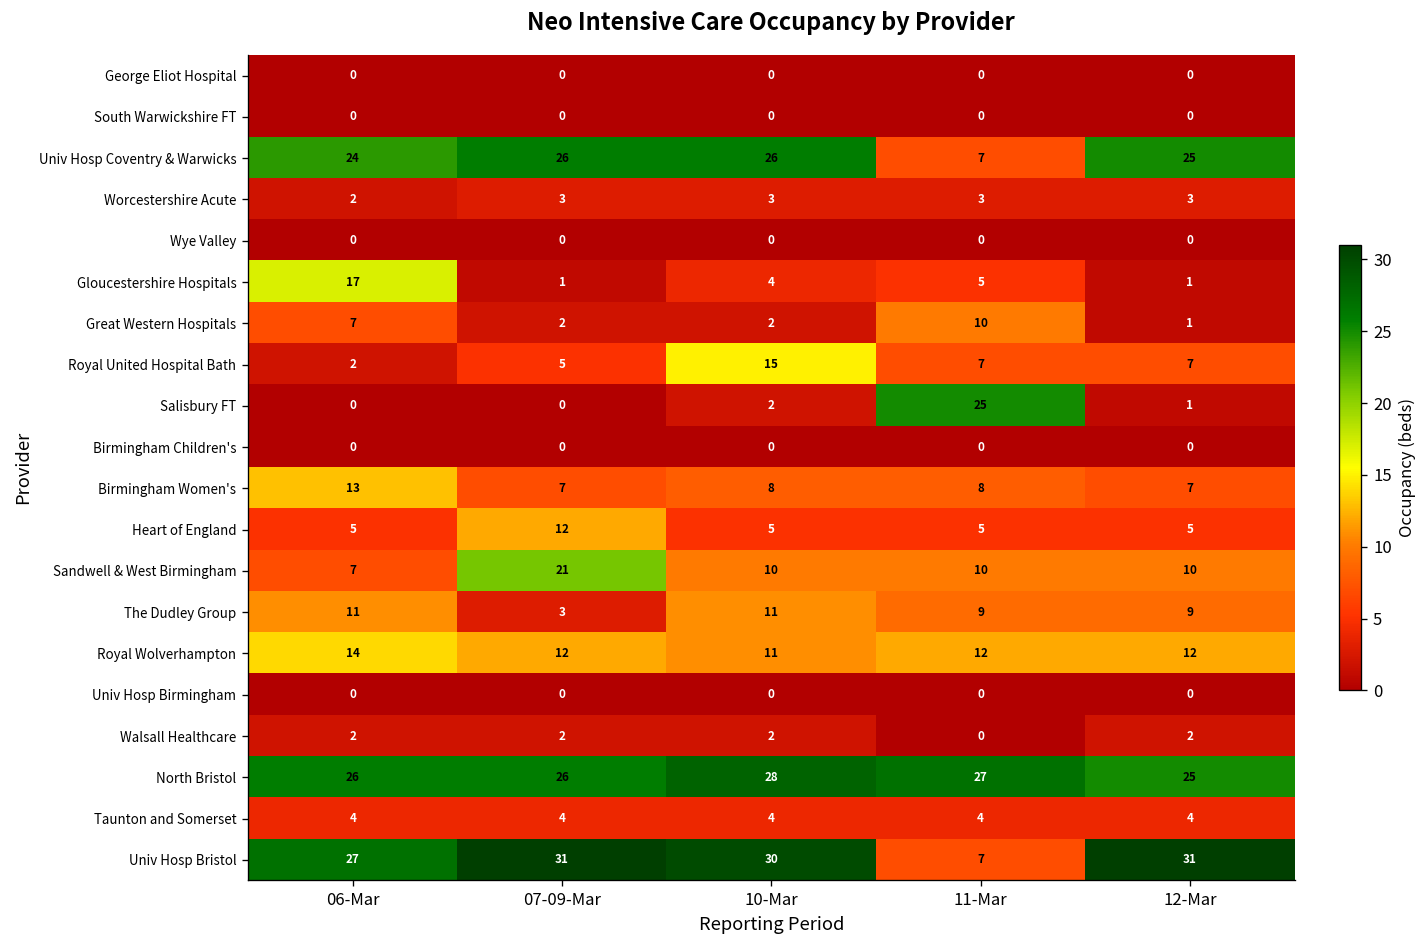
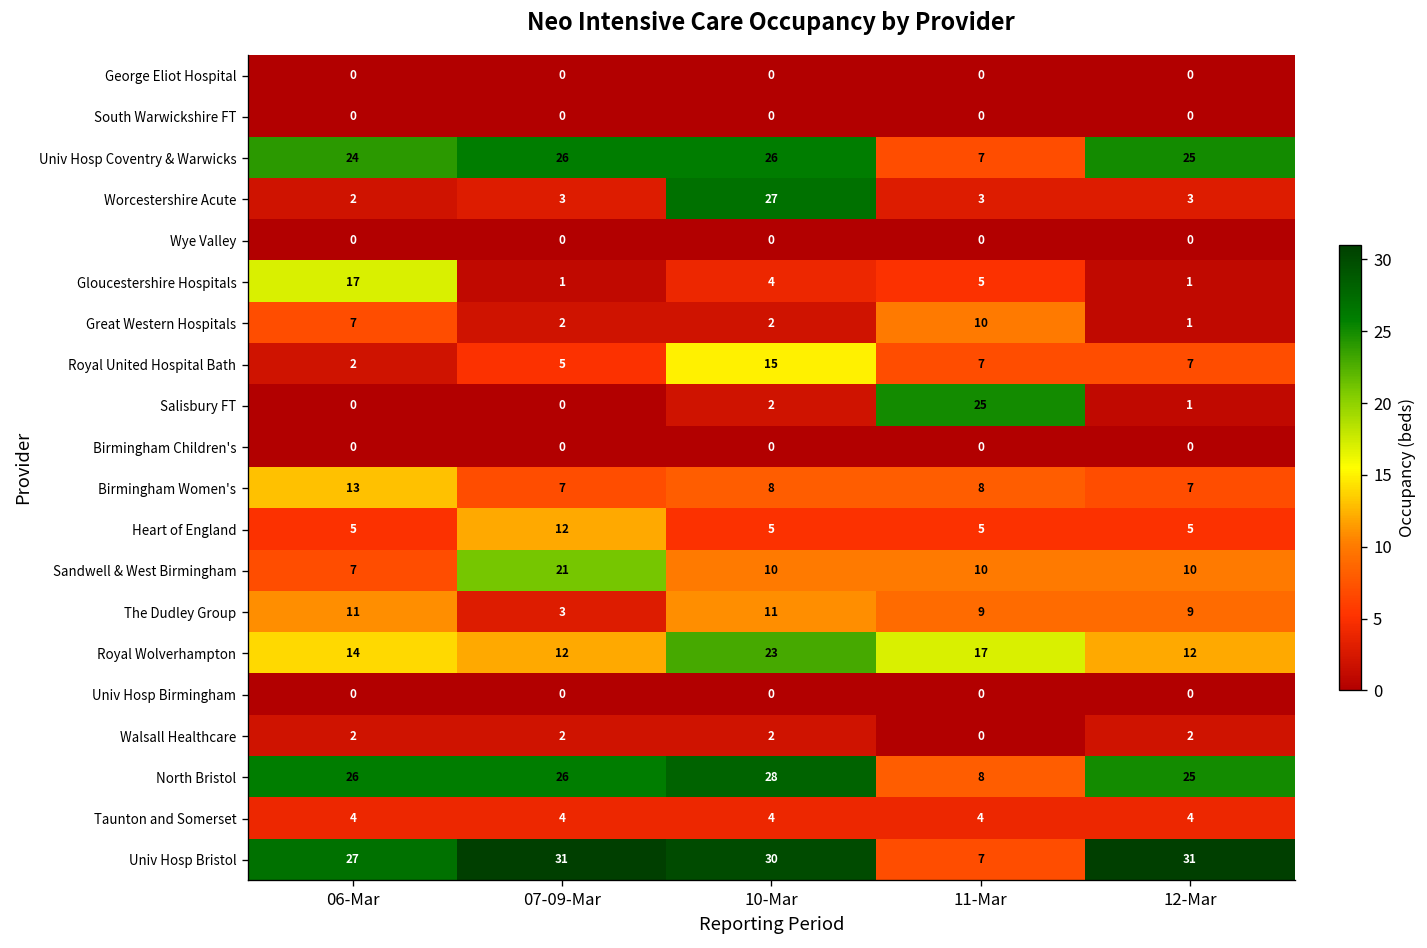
Worcestershire Acute, 10-Mar: 3 -> 27
Royal Wolverhampton, 10-Mar: 11 -> 23
Royal Wolverhampton, 11-Mar: 12 -> 17
North Bristol, 11-Mar: 27 -> 8
